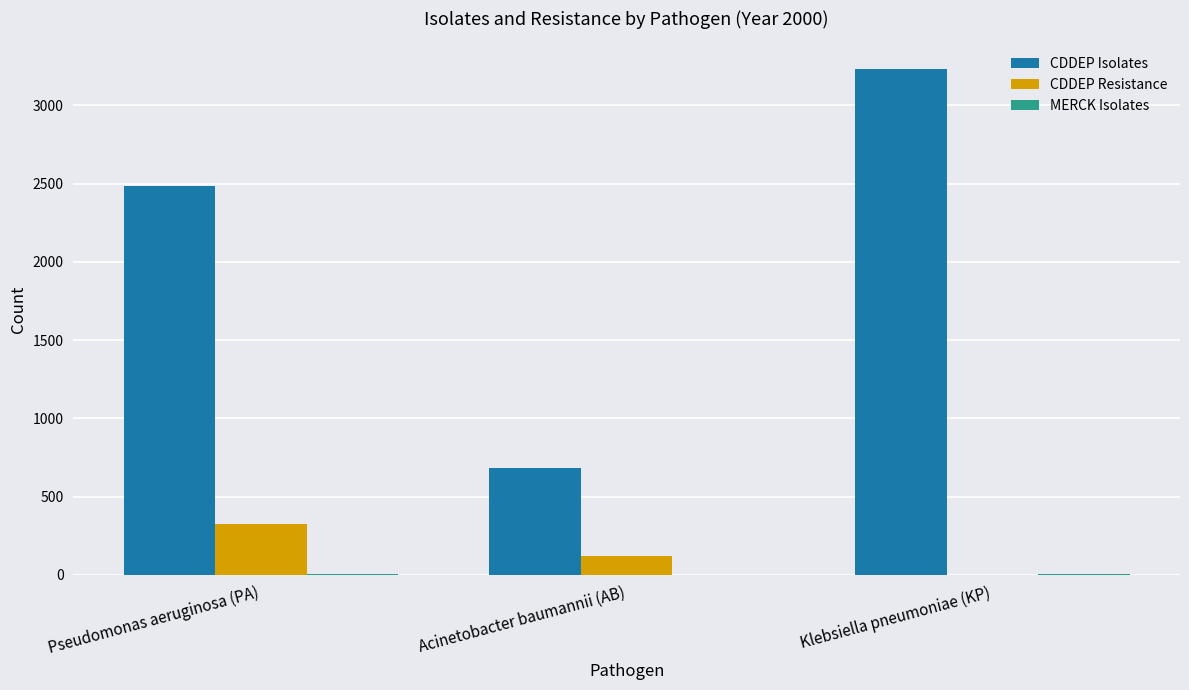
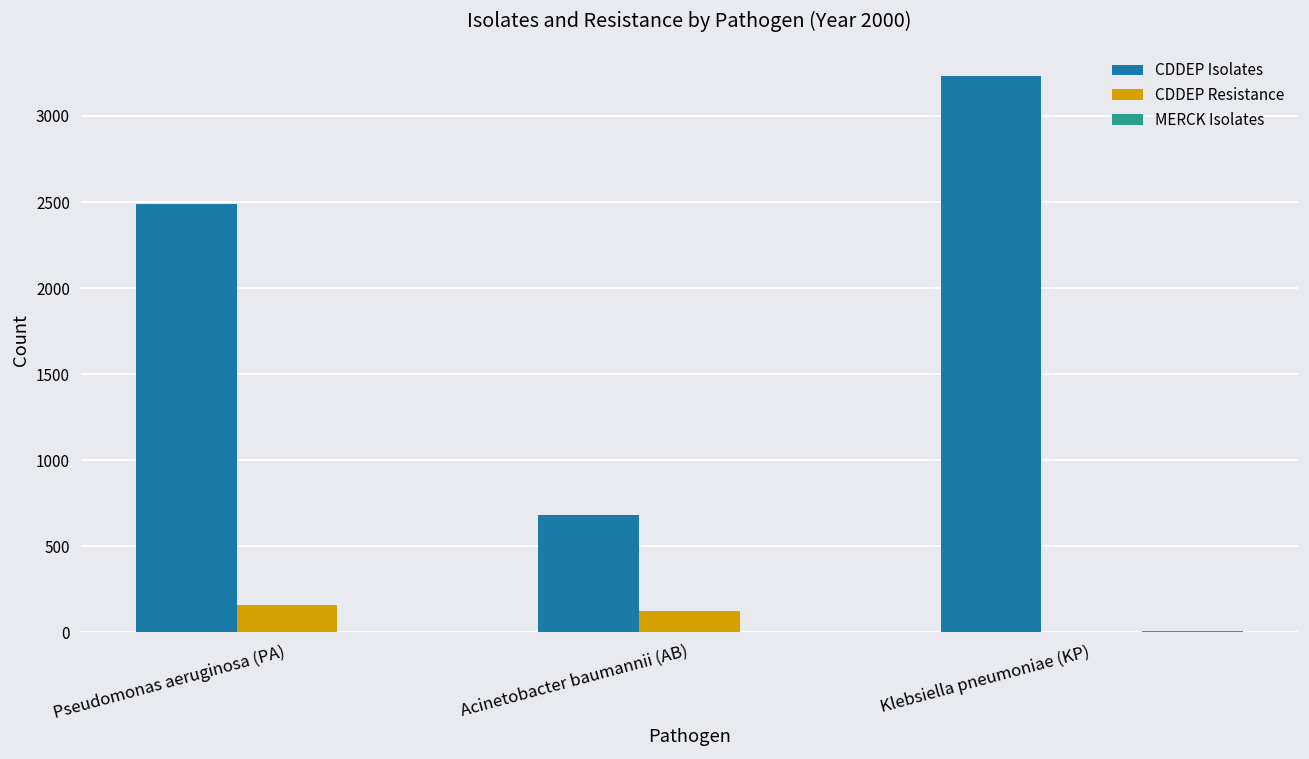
CDDEP Resistance, Pseudomonas aeruginosa (PA): 320 -> 160
